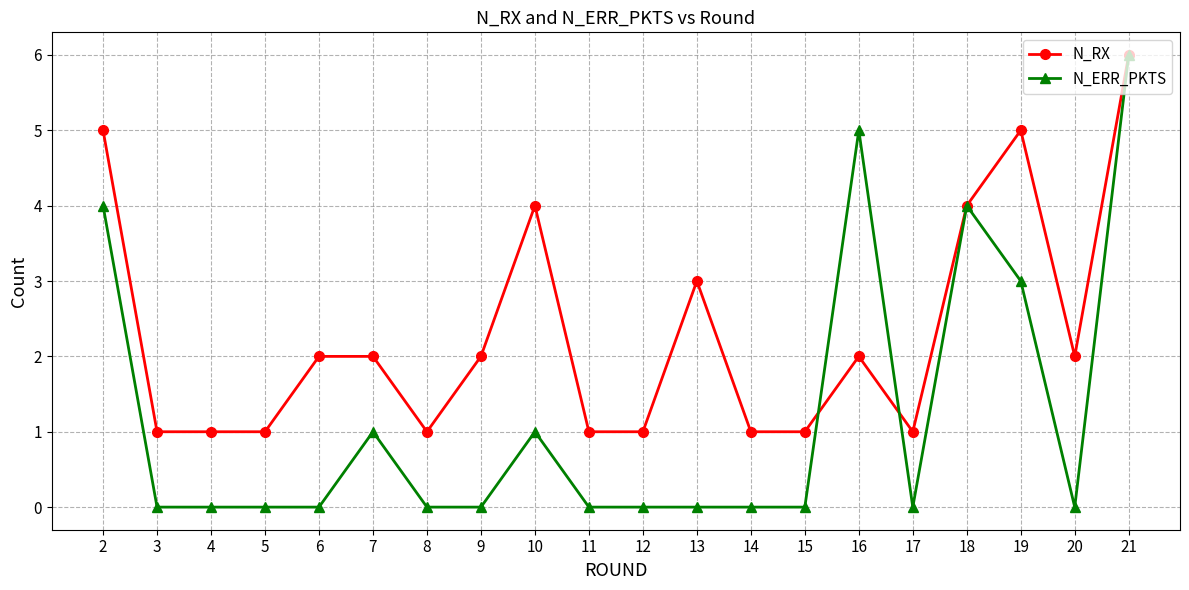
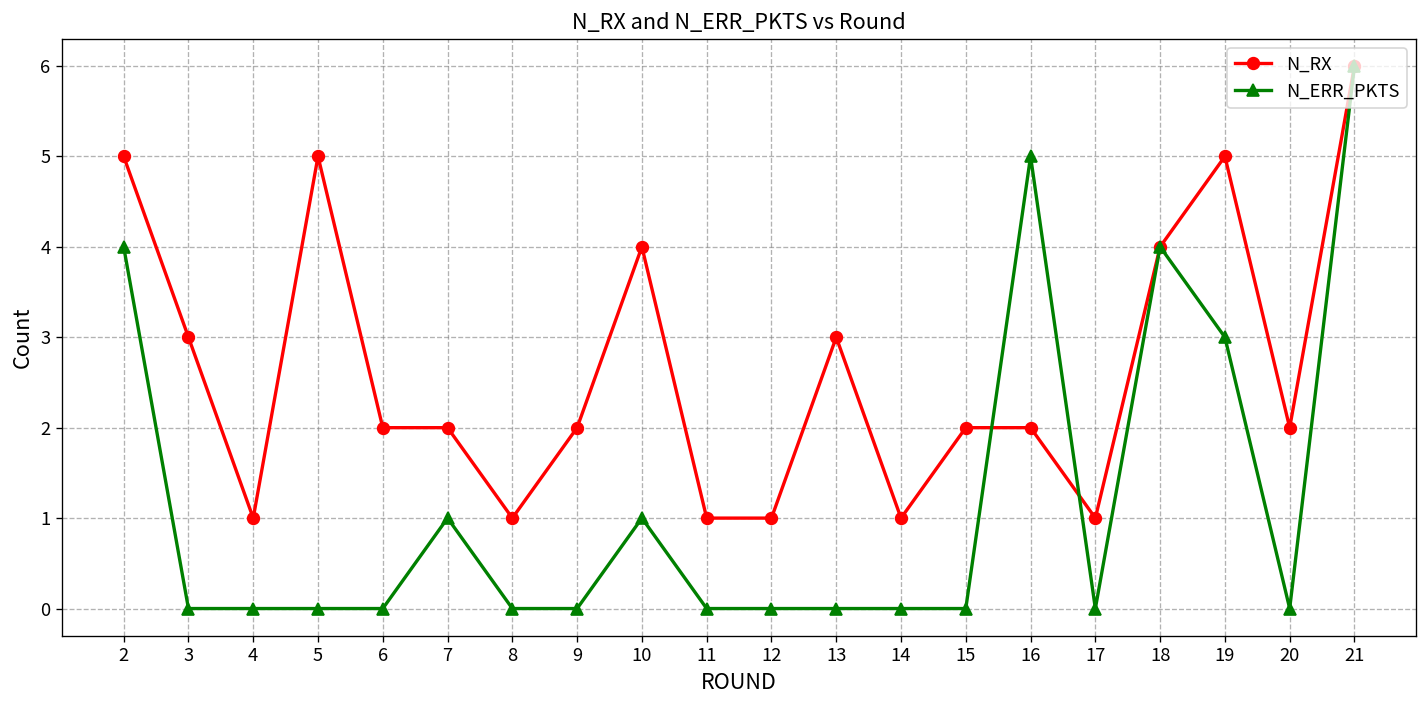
N_RX, 3: 1 -> 3
N_RX, 5: 1 -> 5
N_RX, 15: 1 -> 2
